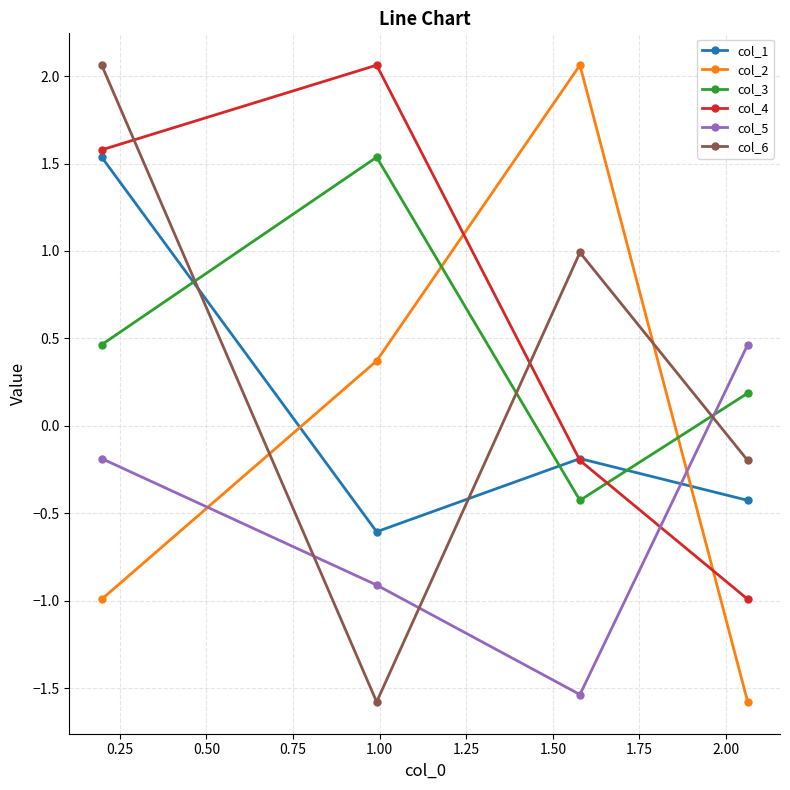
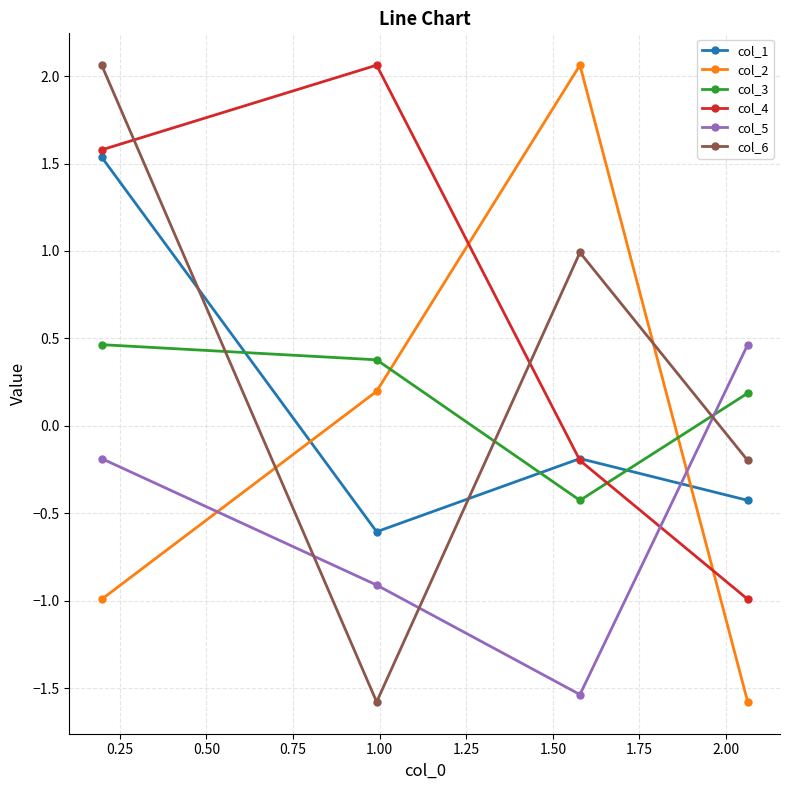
col_2, 1.00: 0.37 -> 0.20
col_3, 1.00: 1.54 -> 0.38
